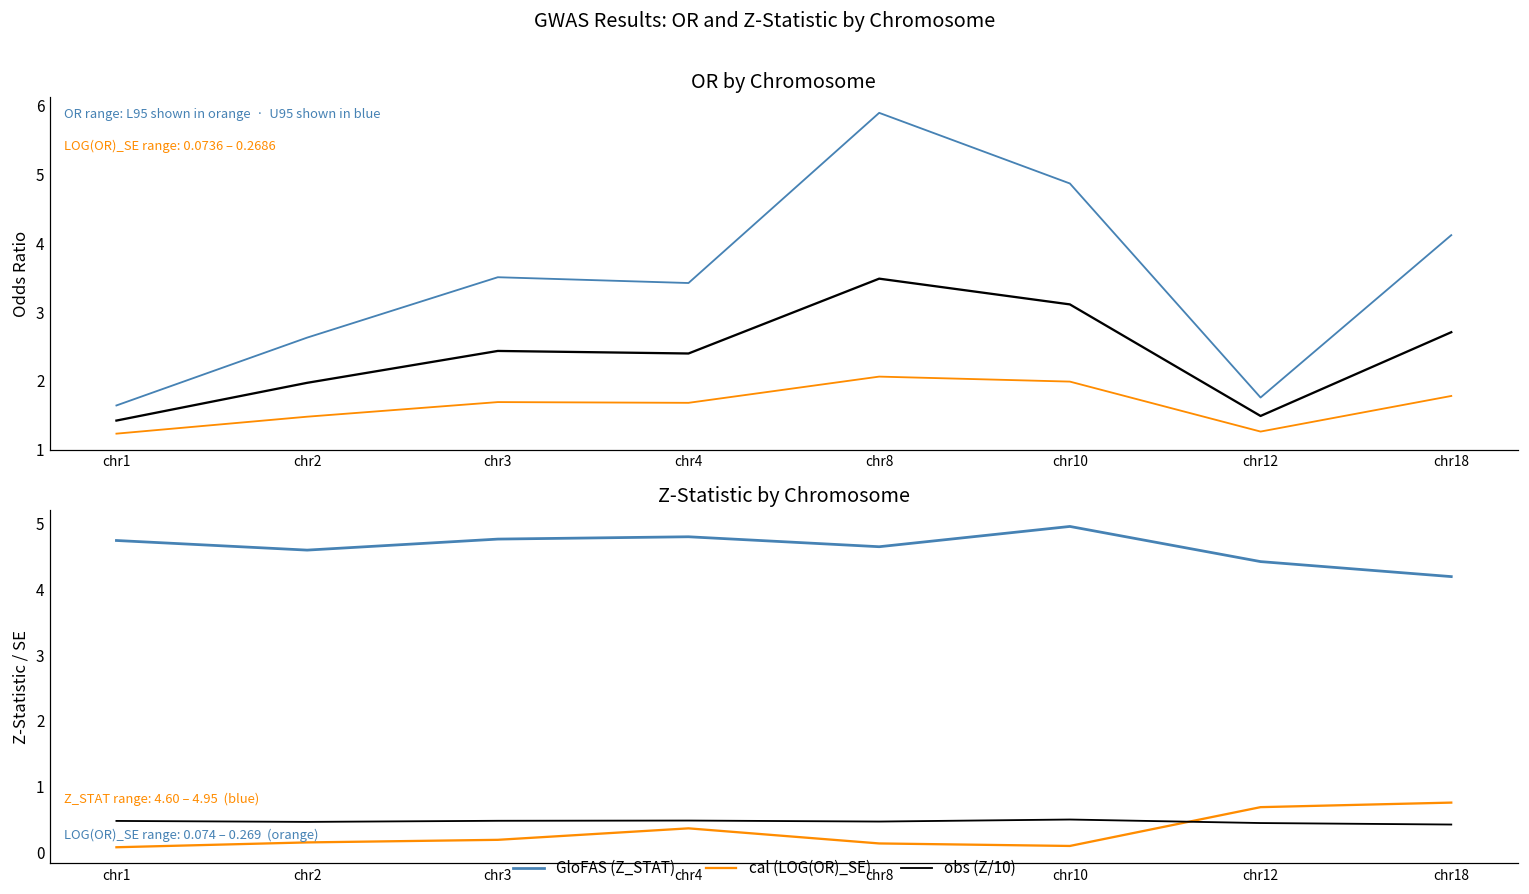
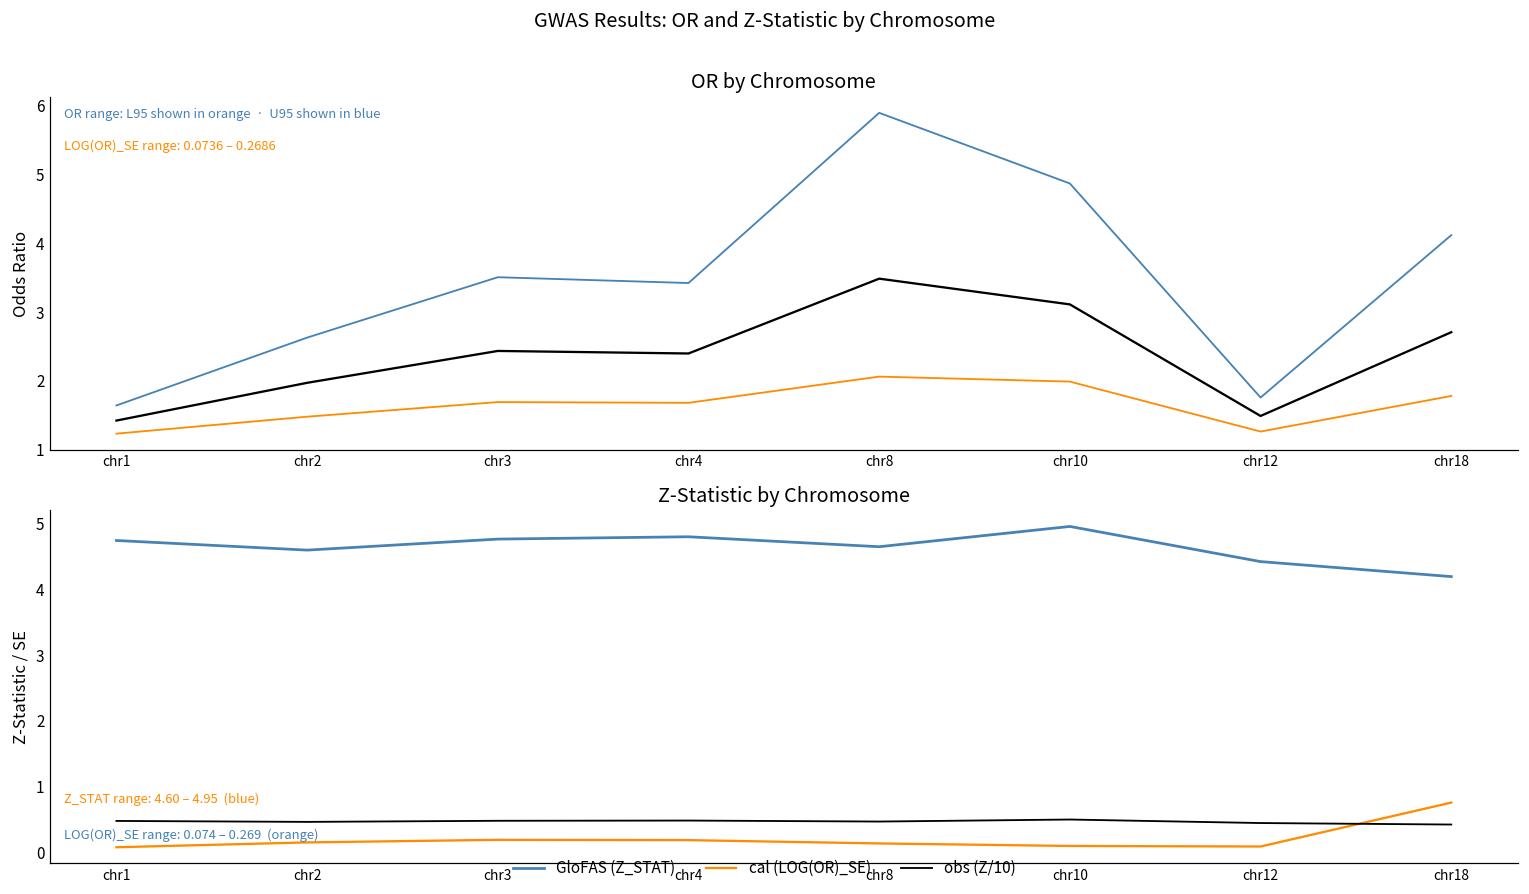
Z-Statistic by Chromosome, cal (LOG(OR)_SE), chr4: 0.4 -> 0.2
Z-Statistic by Chromosome, cal (LOG(OR)_SE), chr12: 0.7 -> 0.1
